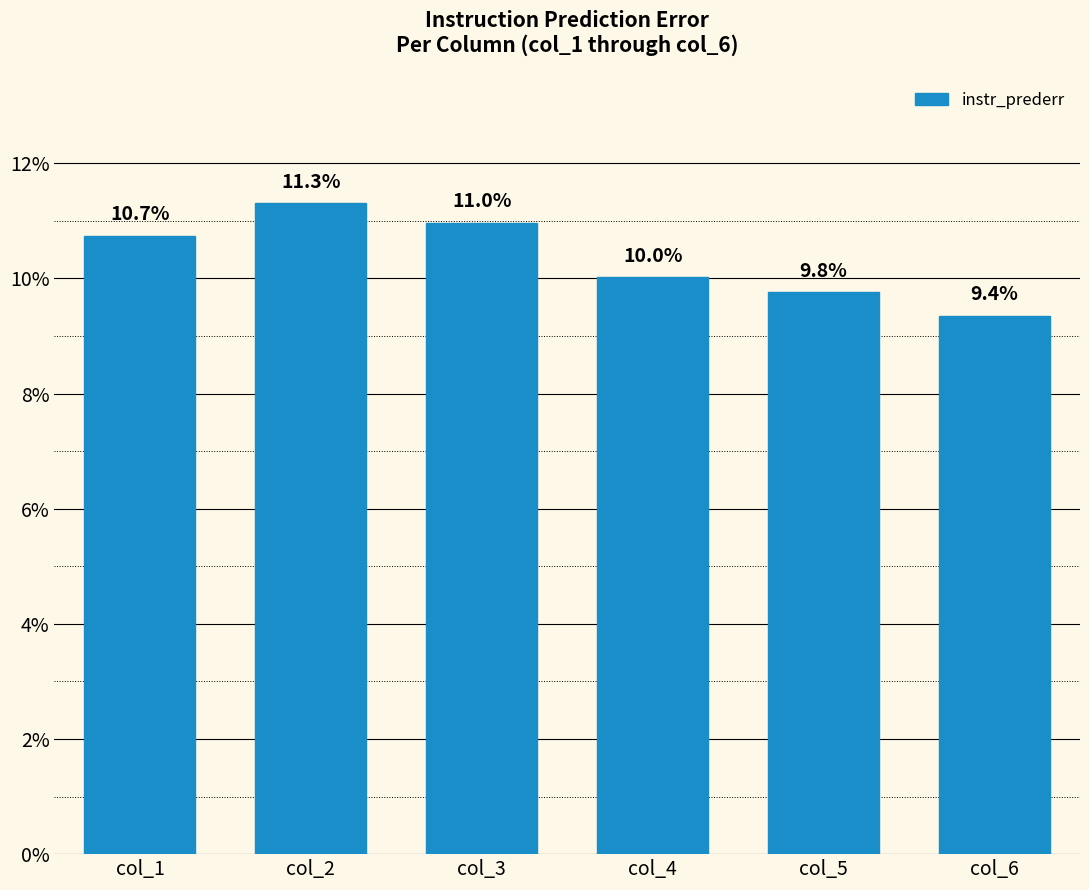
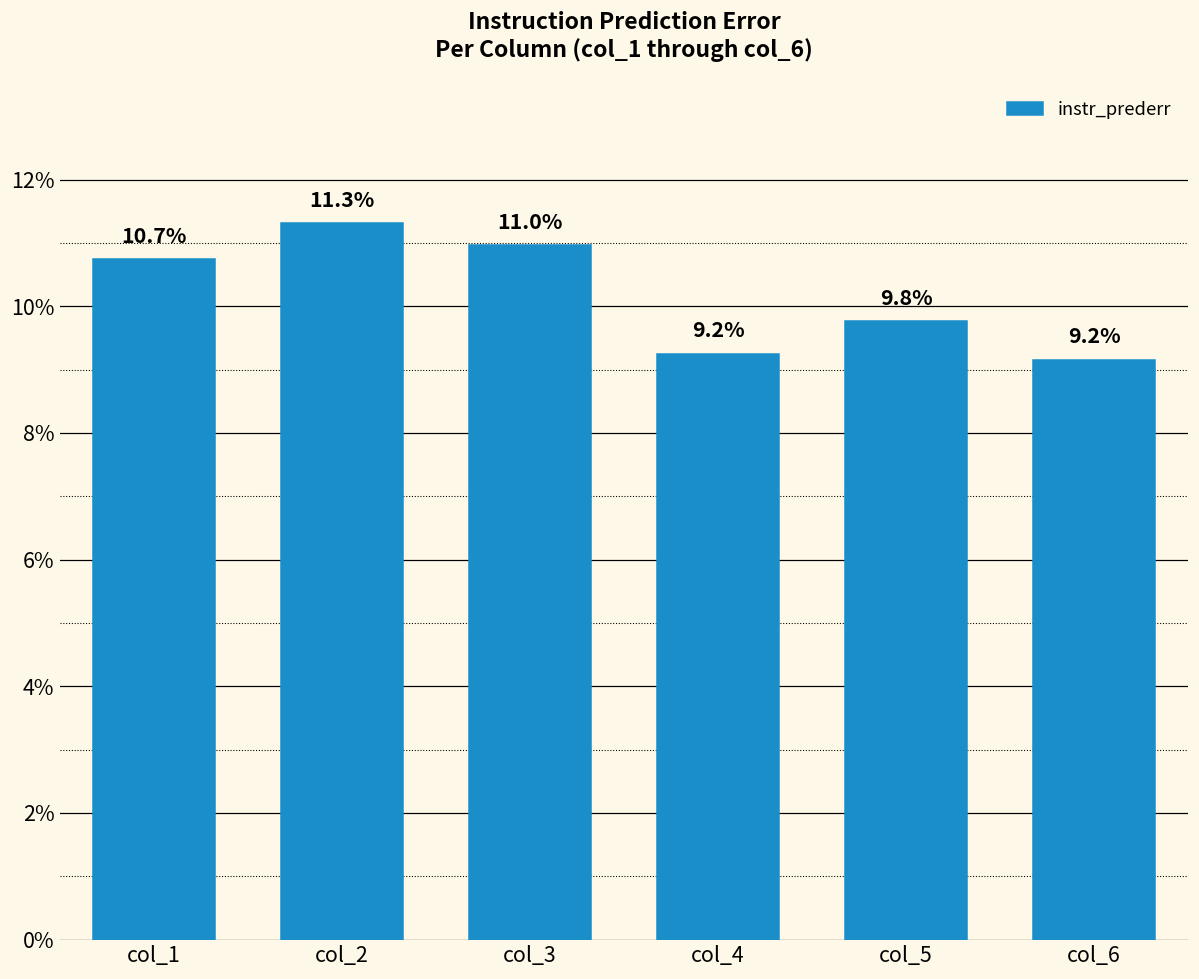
col_4: 10.0% -> 9.2%
col_6: 9.4% -> 9.2%
